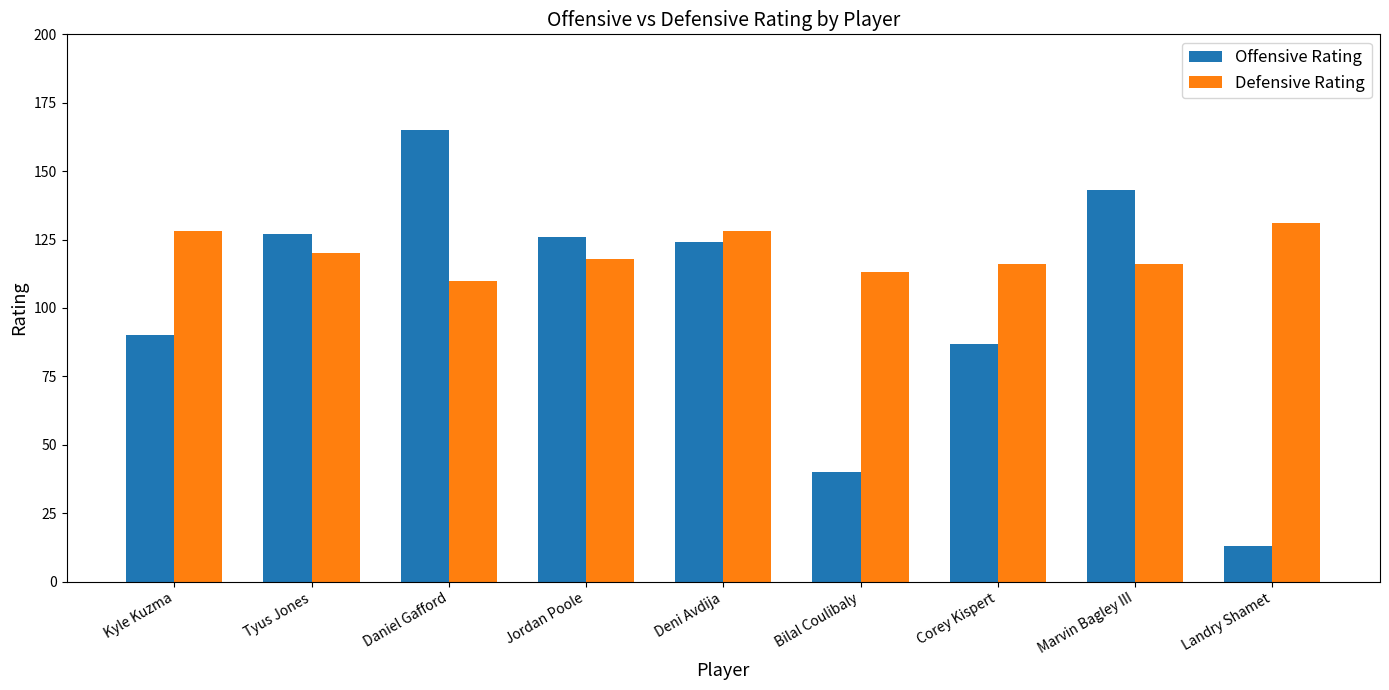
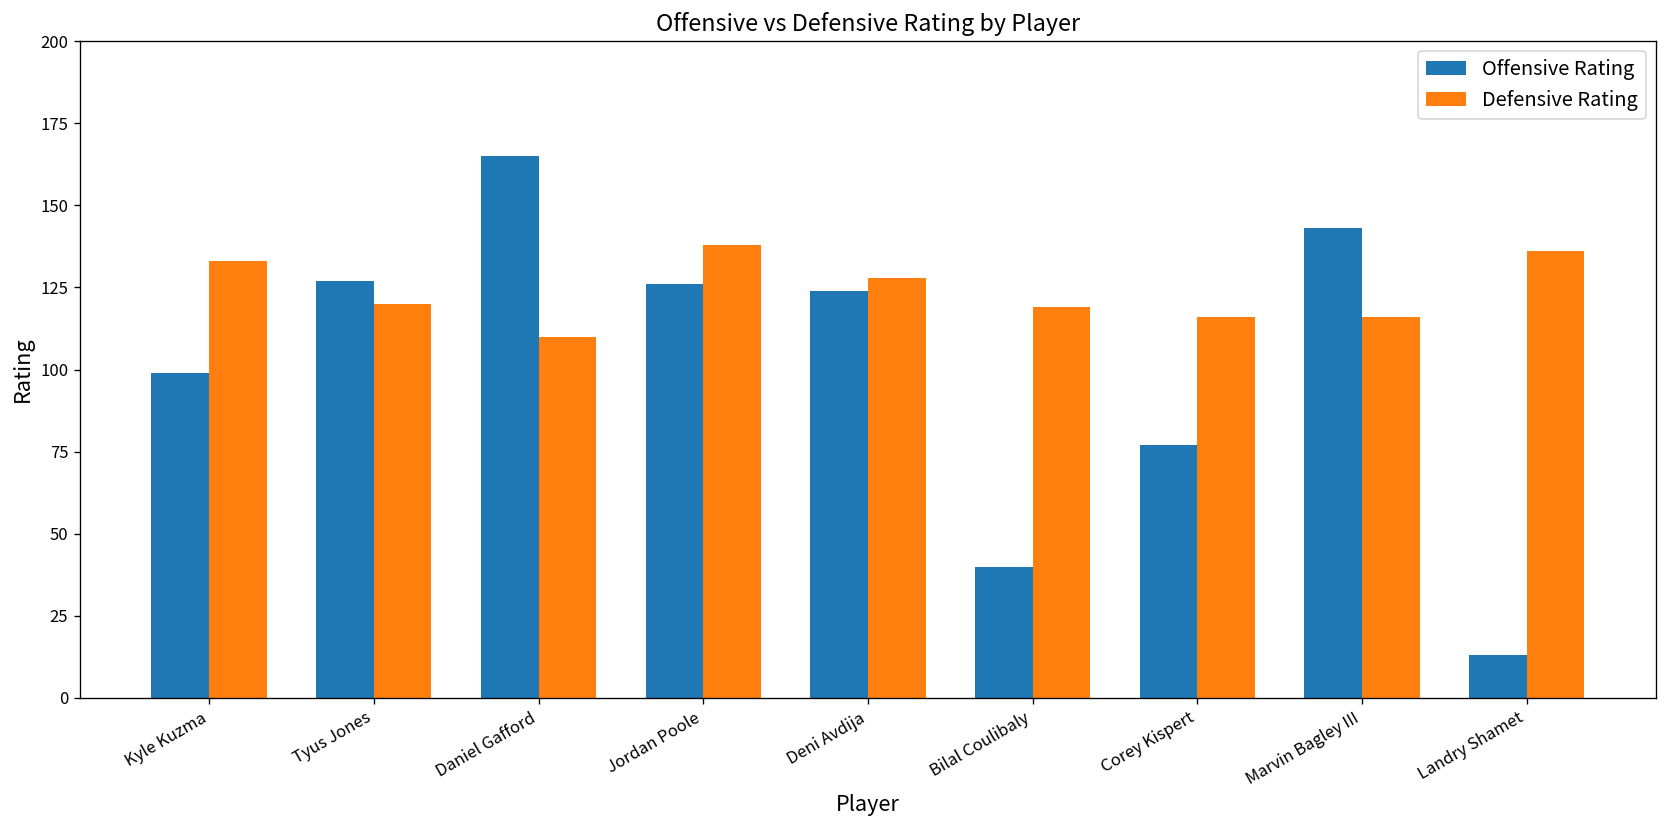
Offensive Rating, Kyle Kuzma: 90 -> 99
Defensive Rating, Kyle Kuzma: 128 -> 133
Defensive Rating, Jordan Poole: 118 -> 138
Defensive Rating, Bilal Coulibaly: 113 -> 119
Offensive Rating, Corey Kispert: 87 -> 77
Defensive Rating, Landry Shamet: 131 -> 136
